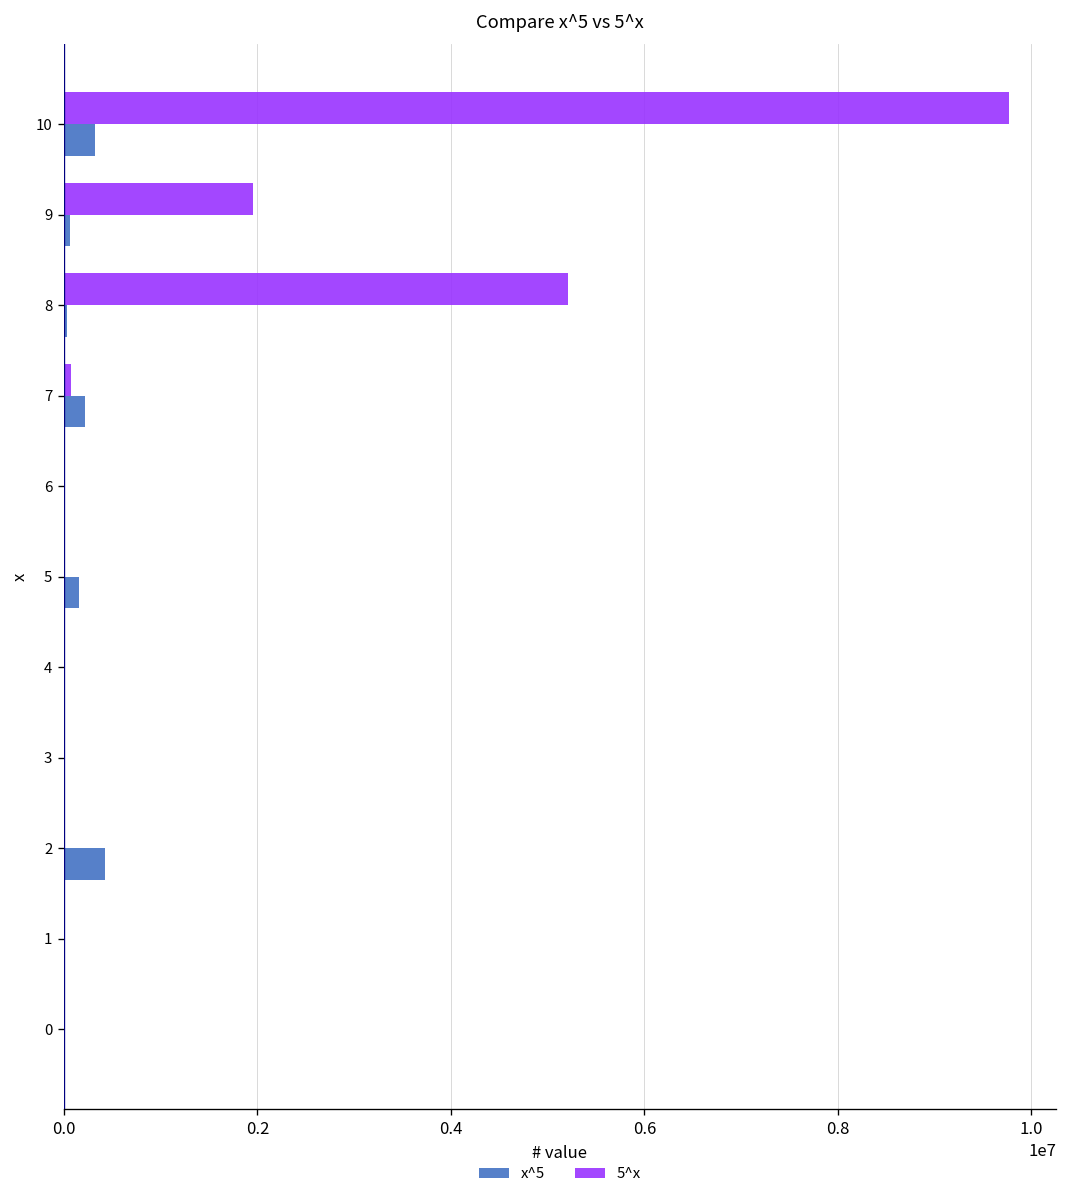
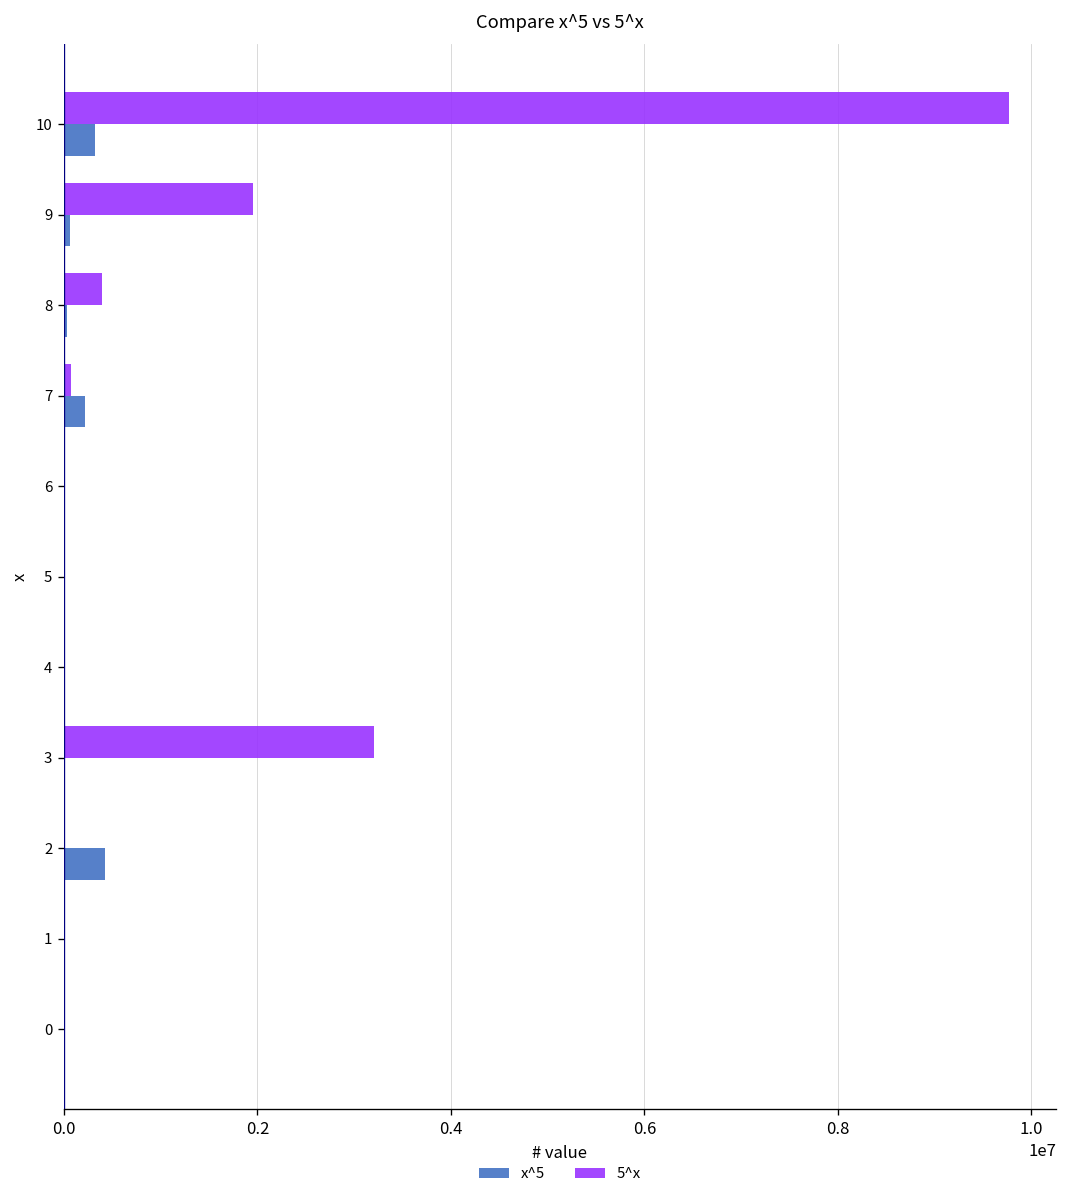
5^x, 8: 5200000 -> 400000
x^5, 5: 200000 -> 0
5^x, 3: 0 -> 3200000
